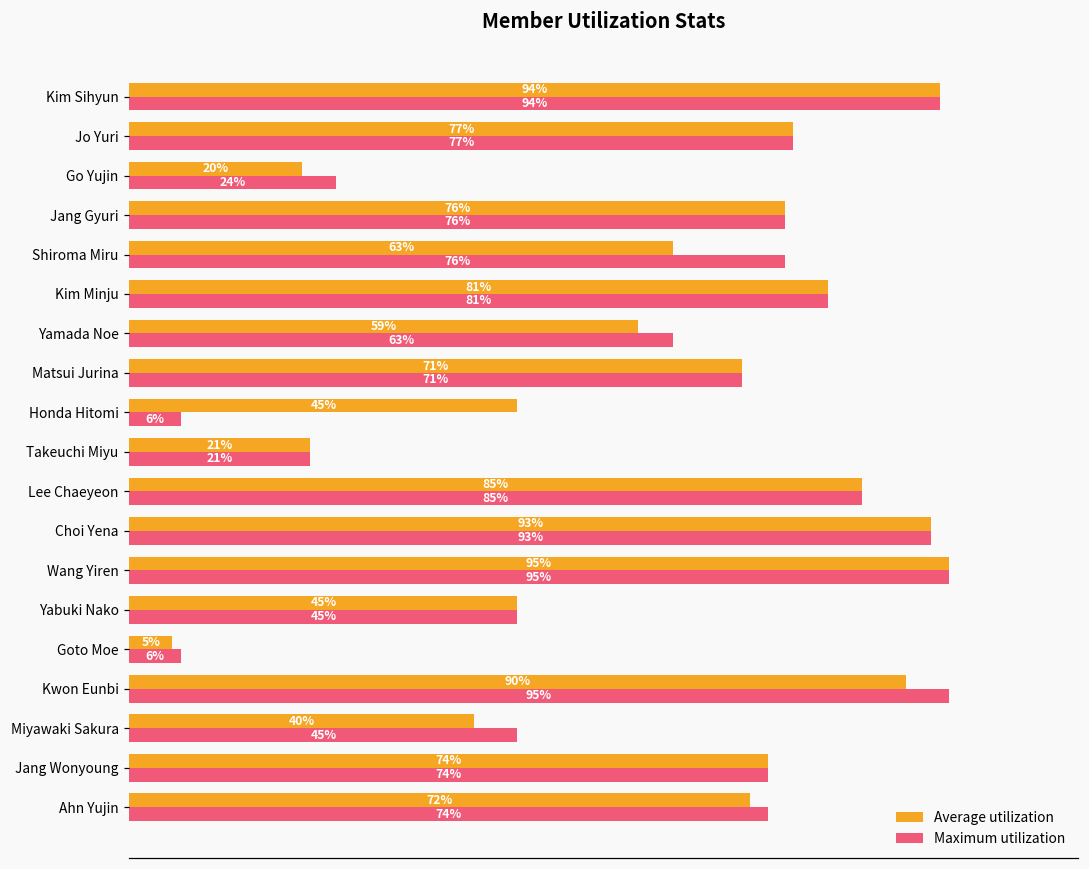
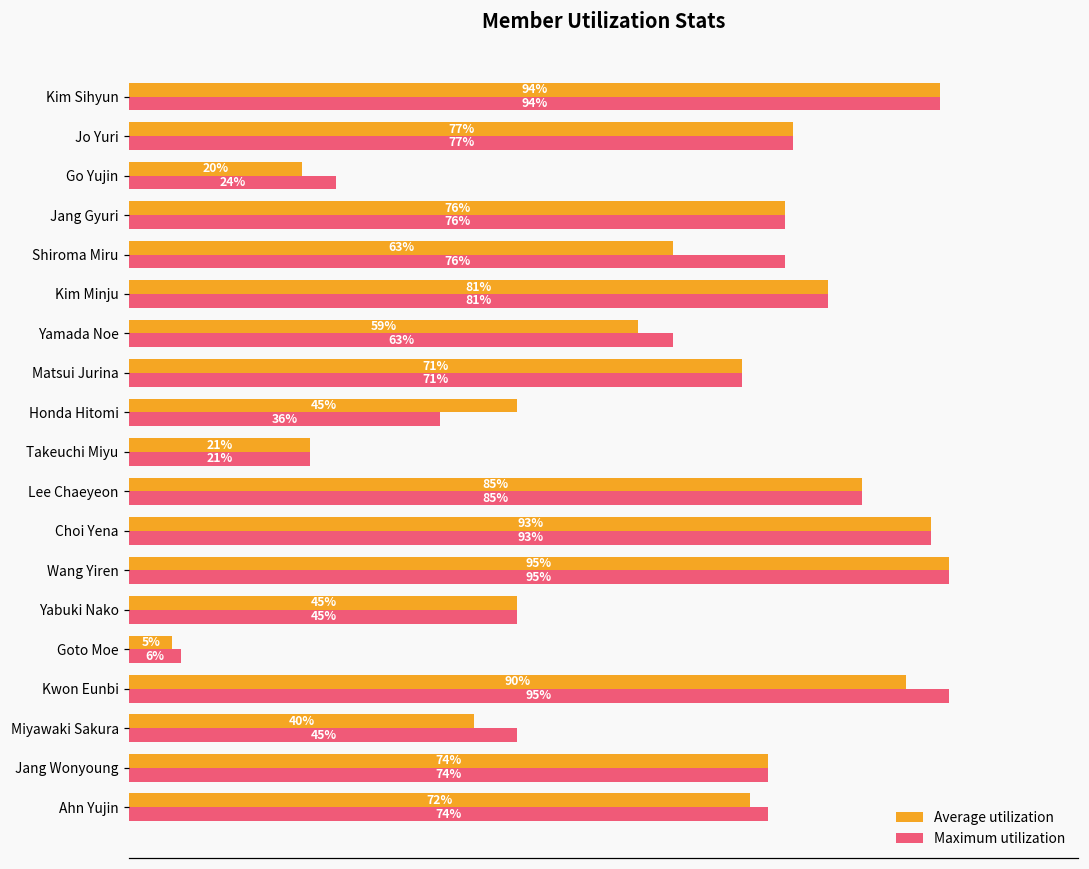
Maximum utilization, Honda Hitomi: 6% -> 36%
